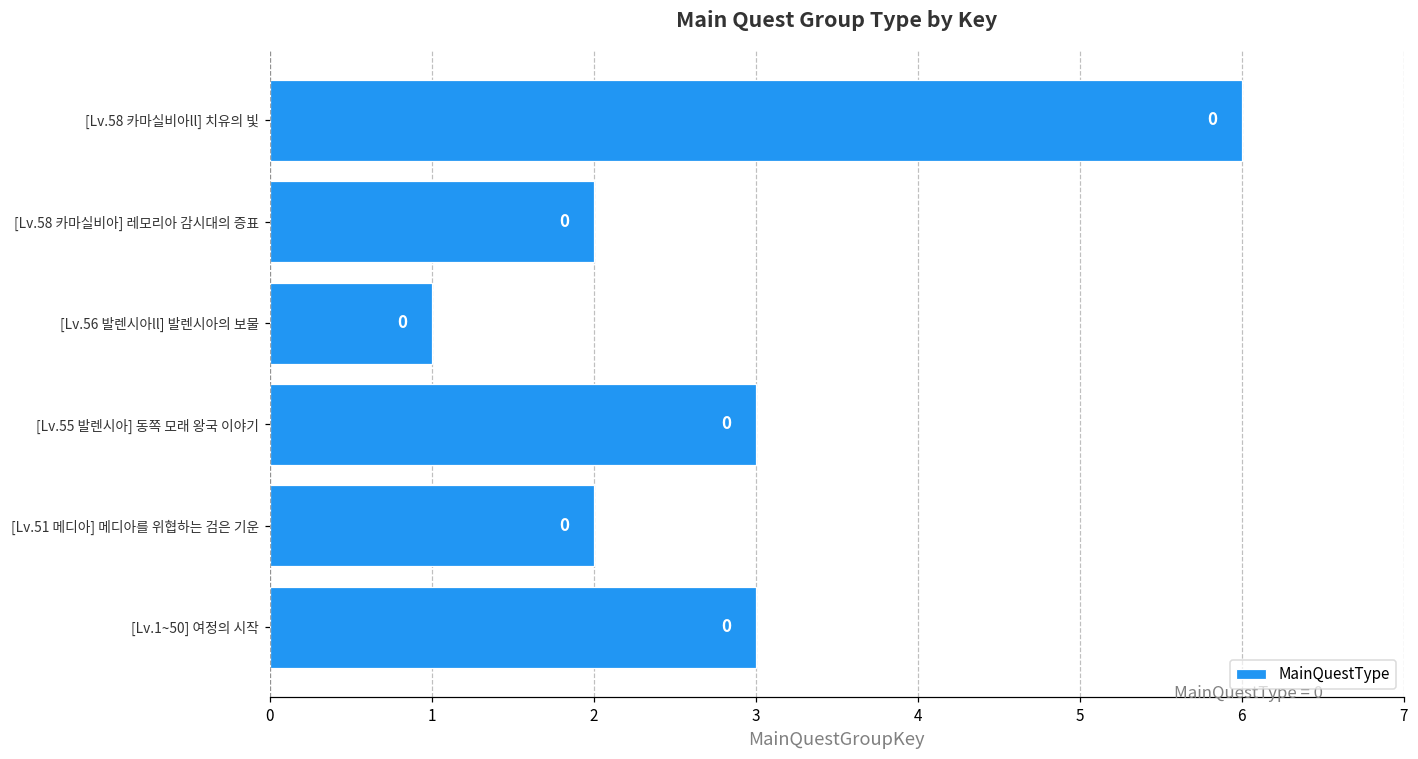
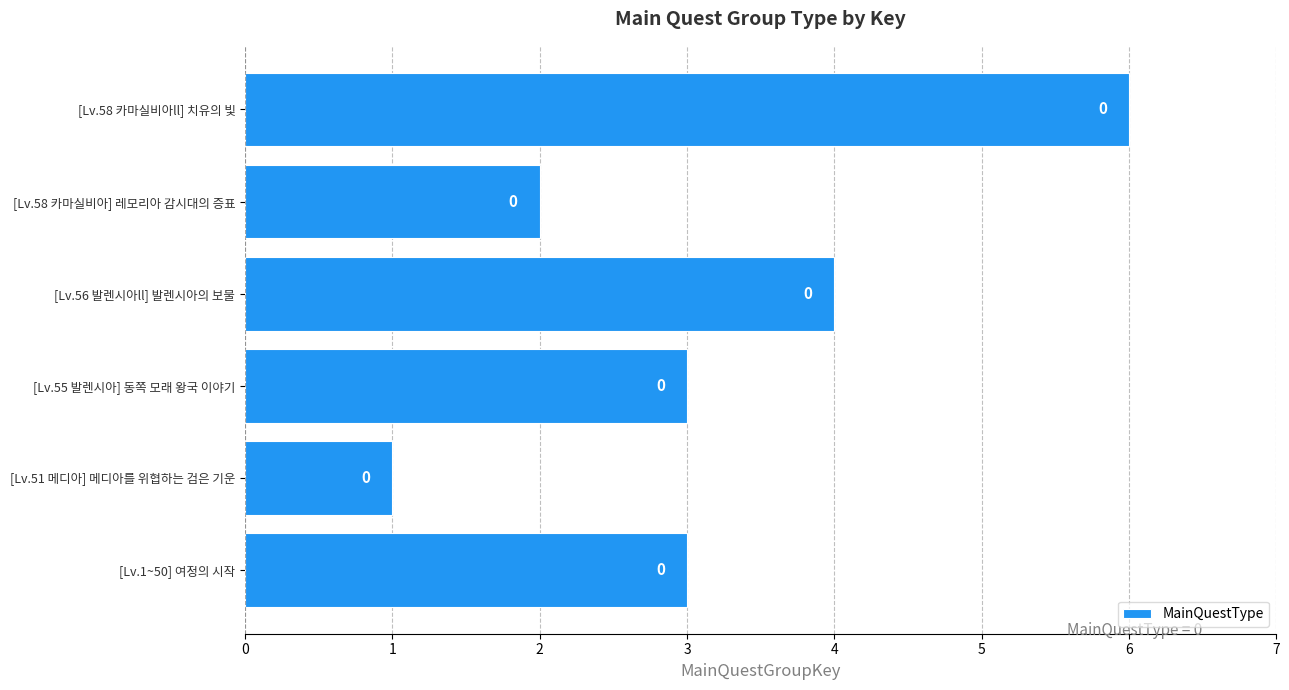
[Lv.56 발렌시아ll] 발렌시아의 보물: 1 -> 4
[Lv.51 메디아] 메디아를 위협하는 검은 기운: 2 -> 1
